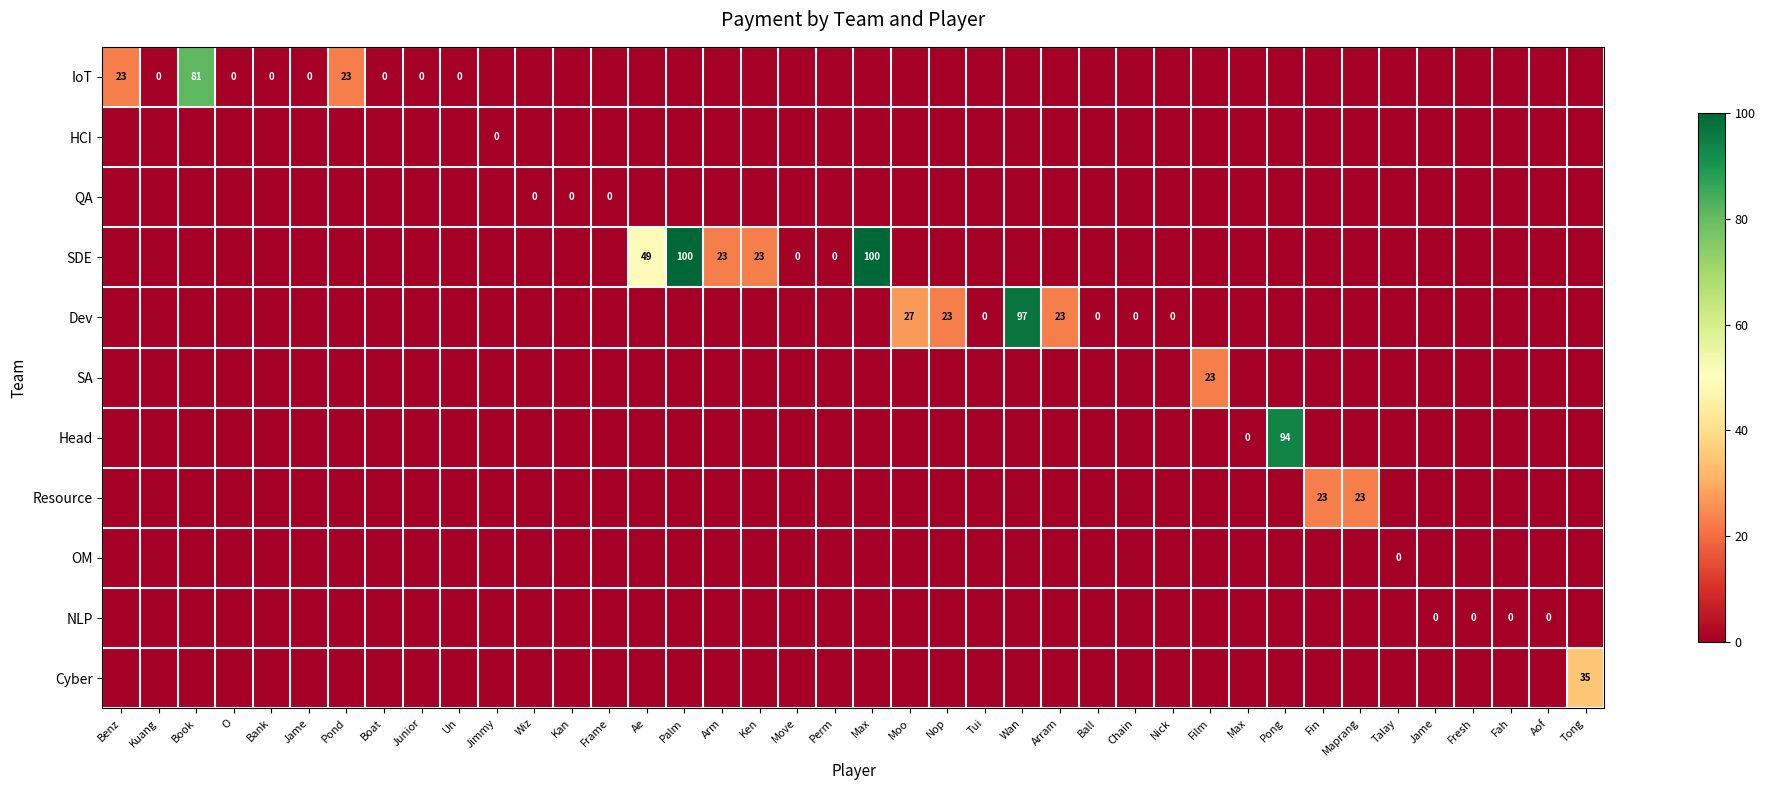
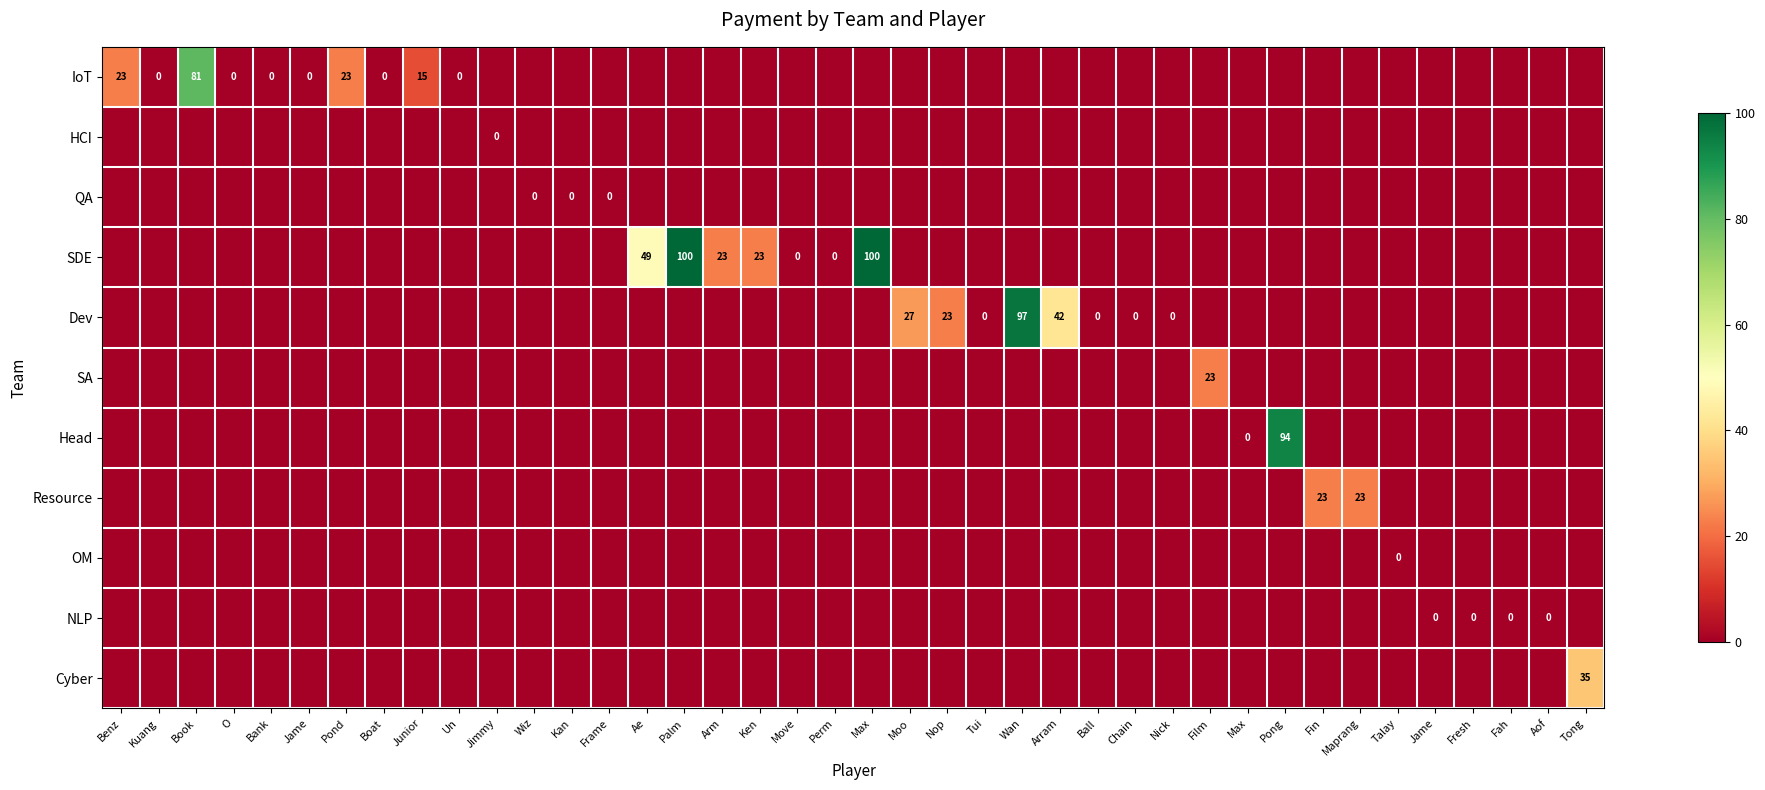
IoT, Junior: 0 -> 15
Dev, Arram: 23 -> 42
